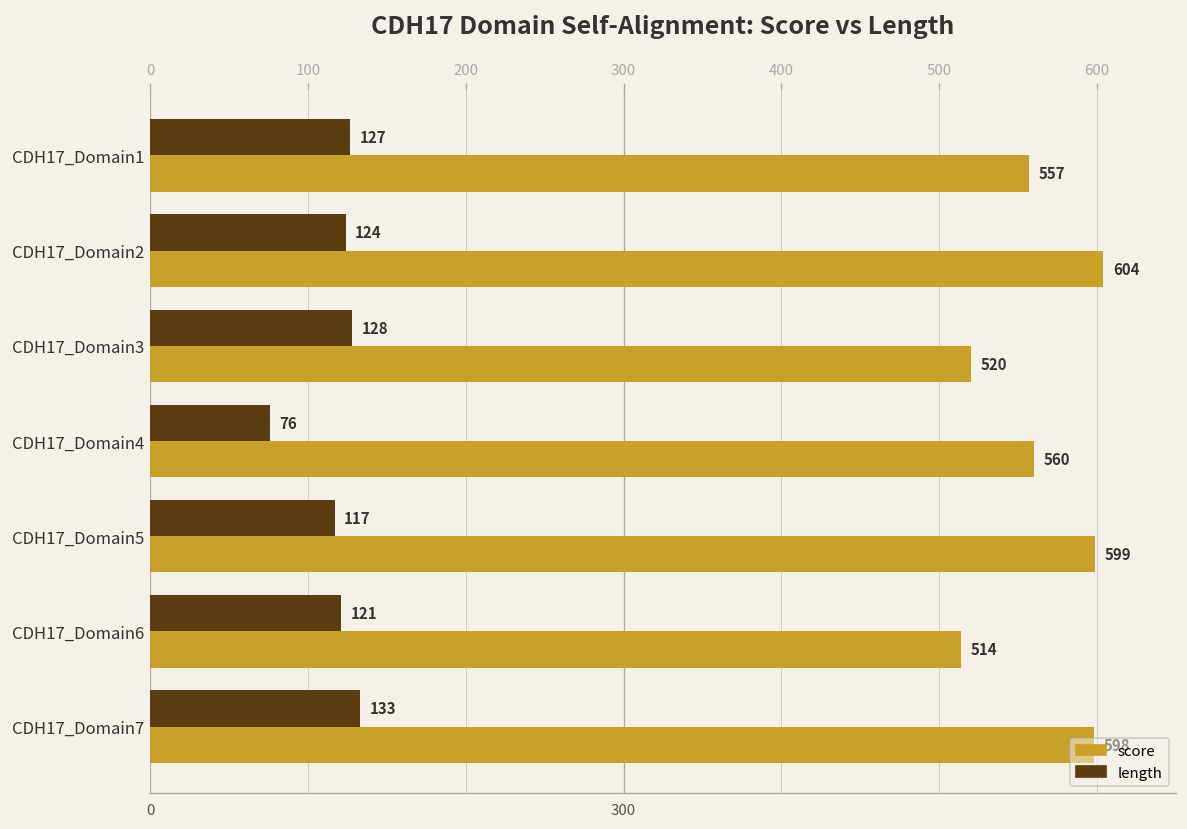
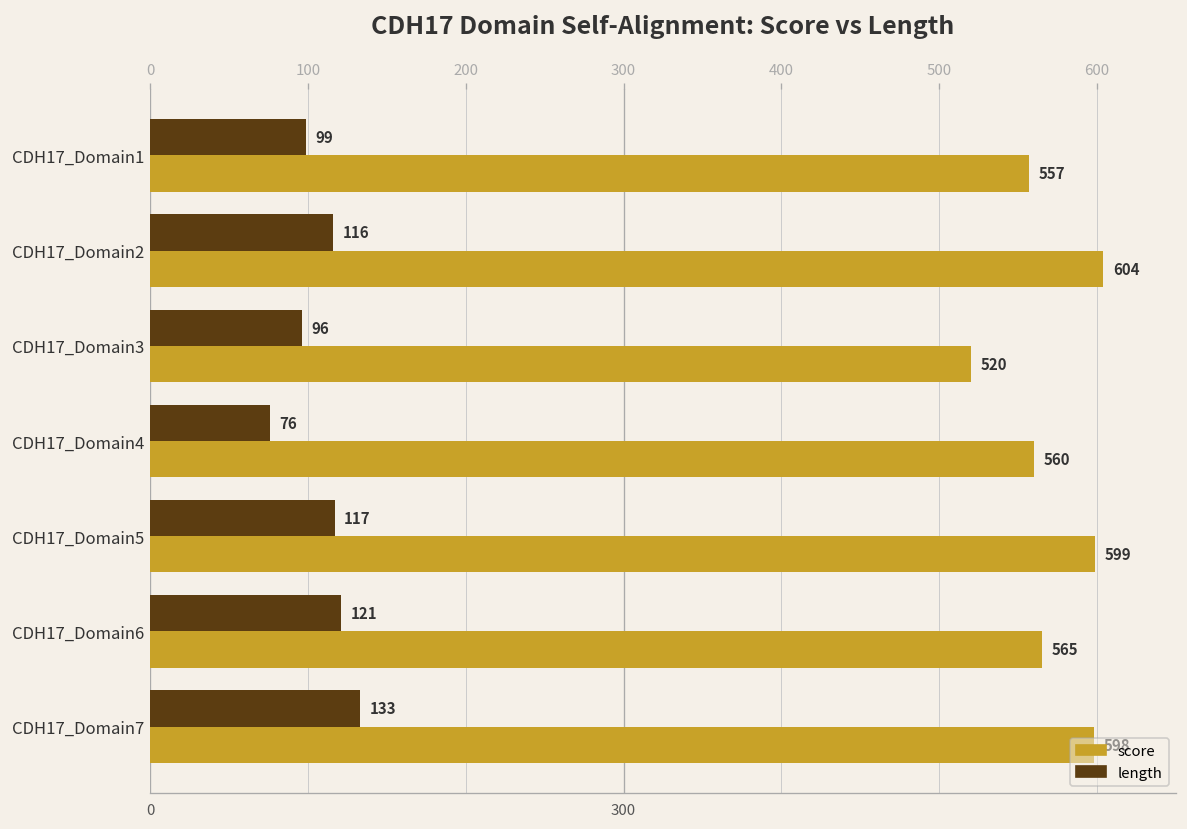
length, CDH17_Domain1: 127 -> 99
length, CDH17_Domain2: 124 -> 116
length, CDH17_Domain3: 128 -> 96
score, CDH17_Domain6: 514 -> 565
